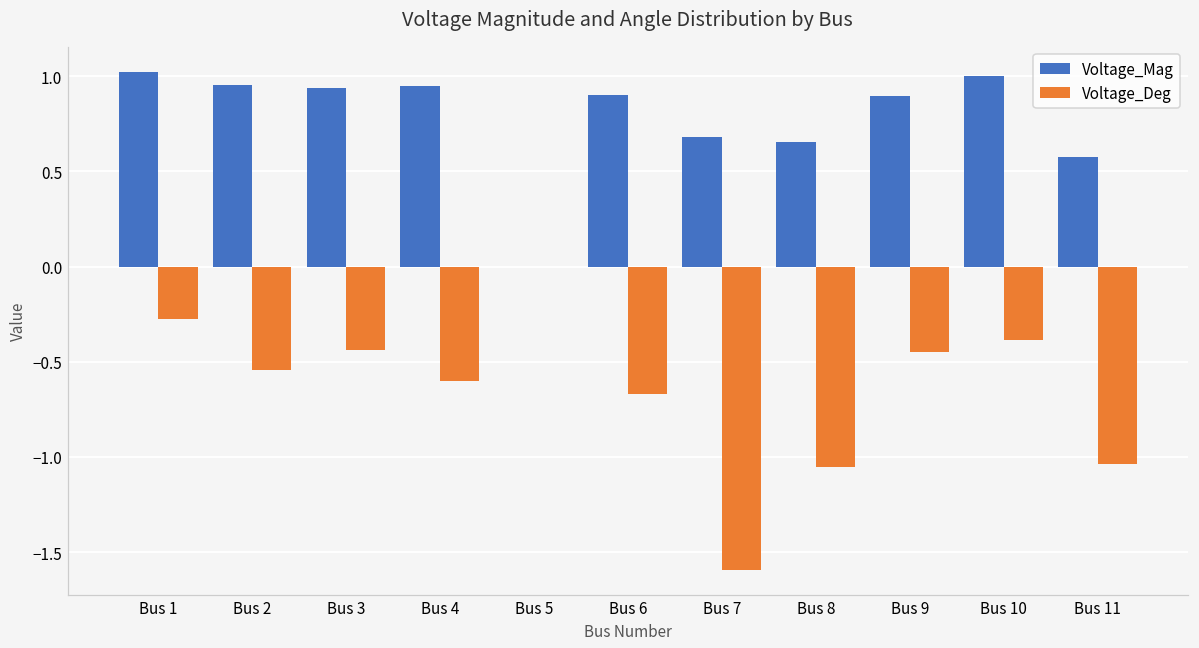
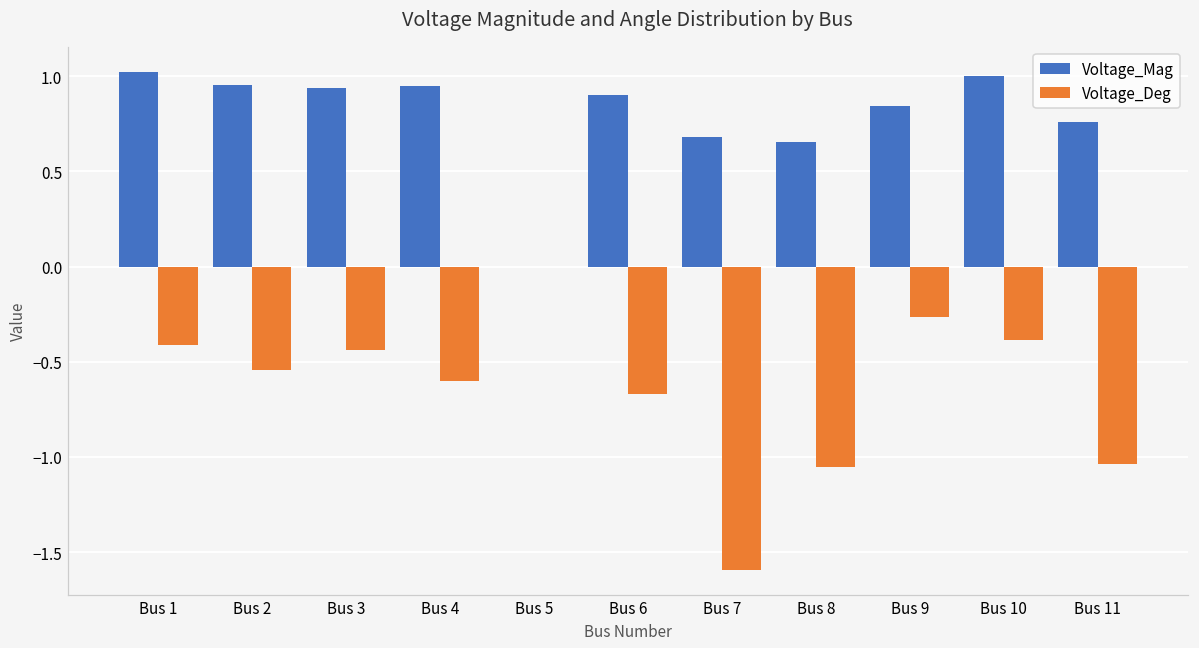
Voltage_Deg, Bus 1: -0.27 -> -0.41
Voltage_Mag, Bus 9: 0.90 -> 0.84
Voltage_Deg, Bus 9: -0.45 -> -0.26
Voltage_Mag, Bus 11: 0.58 -> 0.76
